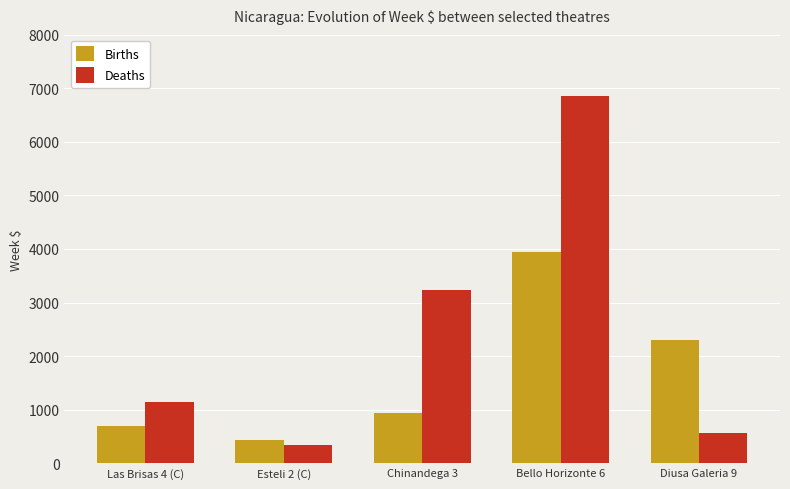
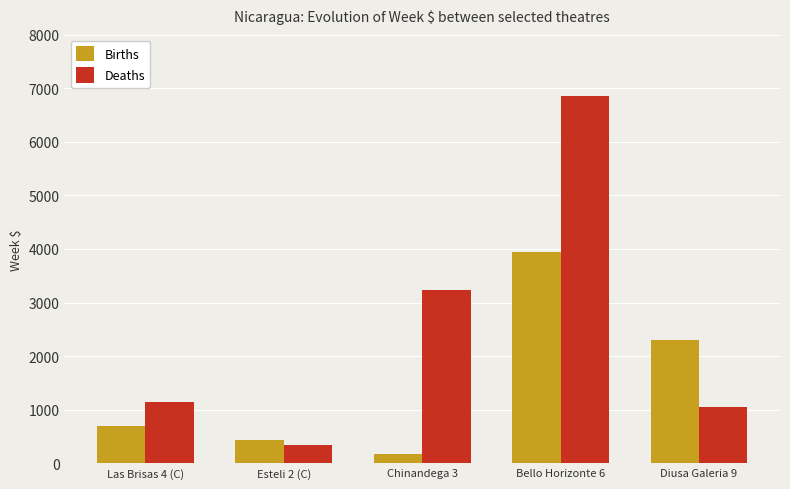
Births, Chinandega 3: 900 -> 200
Deaths, Diusa Galeria 9: 600 -> 1000
